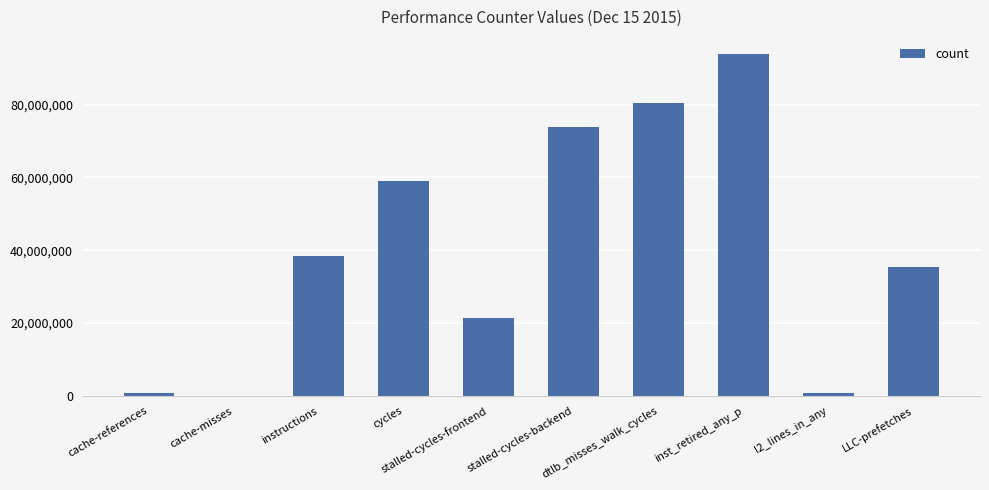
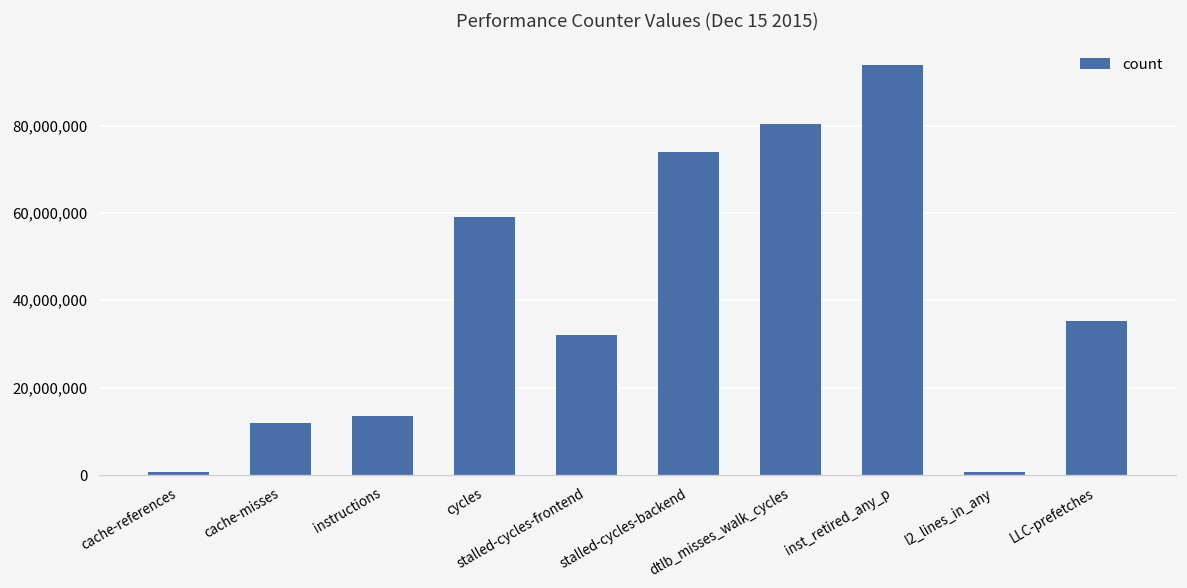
cache-misses: 0 -> 12,000,000
instructions: 38,000,000 -> 13,000,000
stalled-cycles-frontend: 22,000,000 -> 32,000,000
